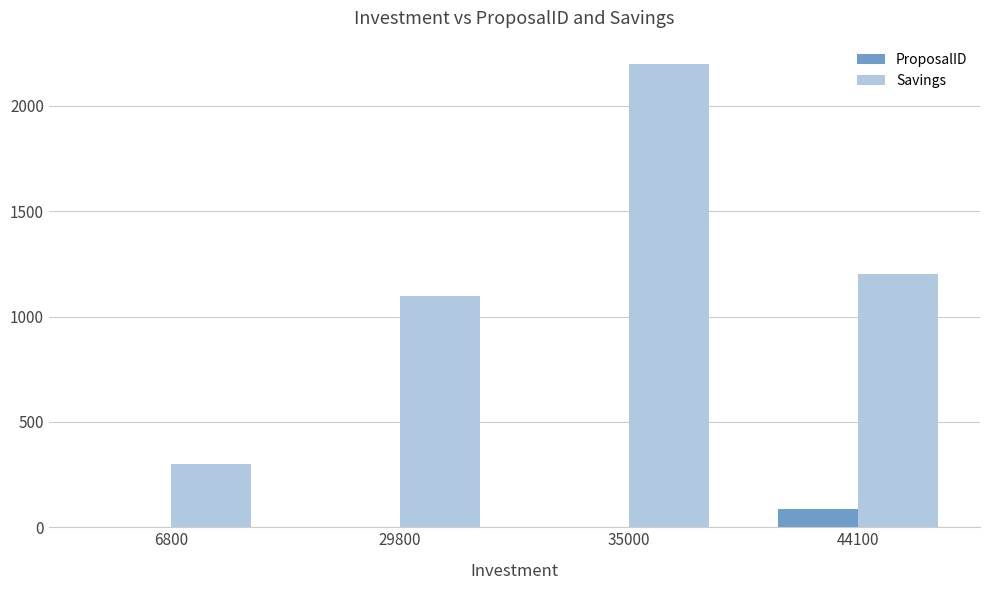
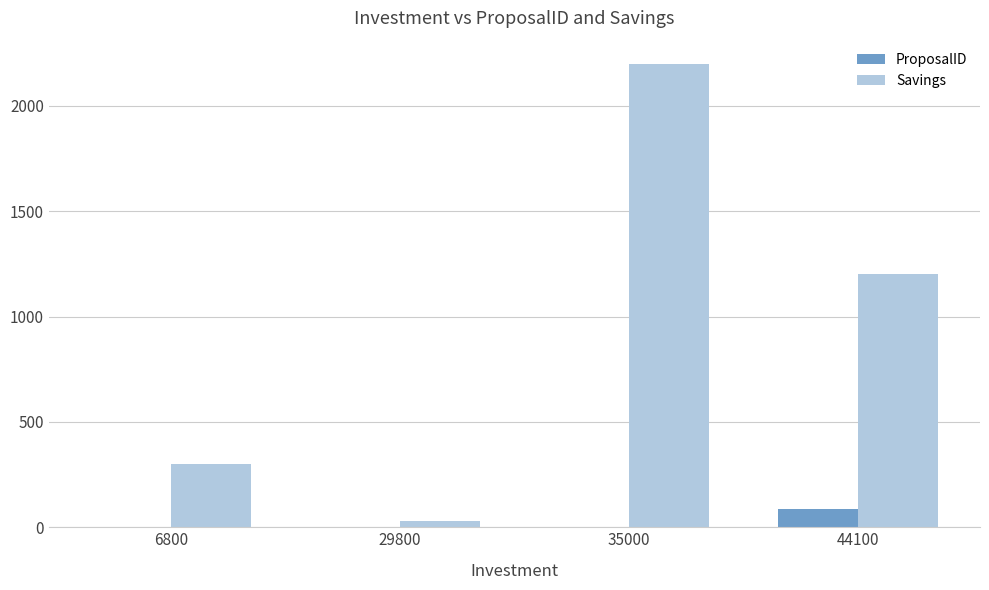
Savings, 29800: 1100 -> 30
